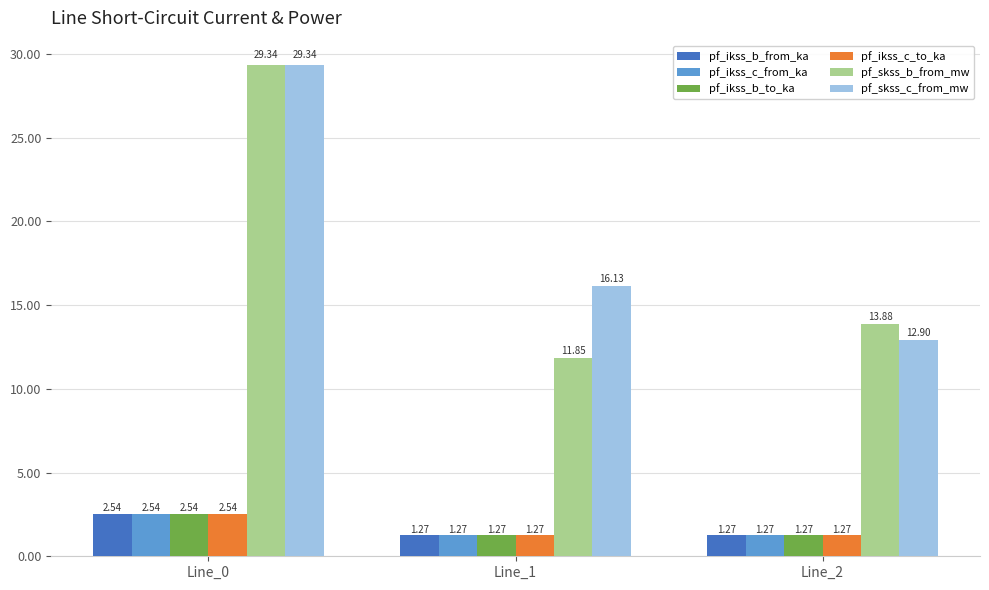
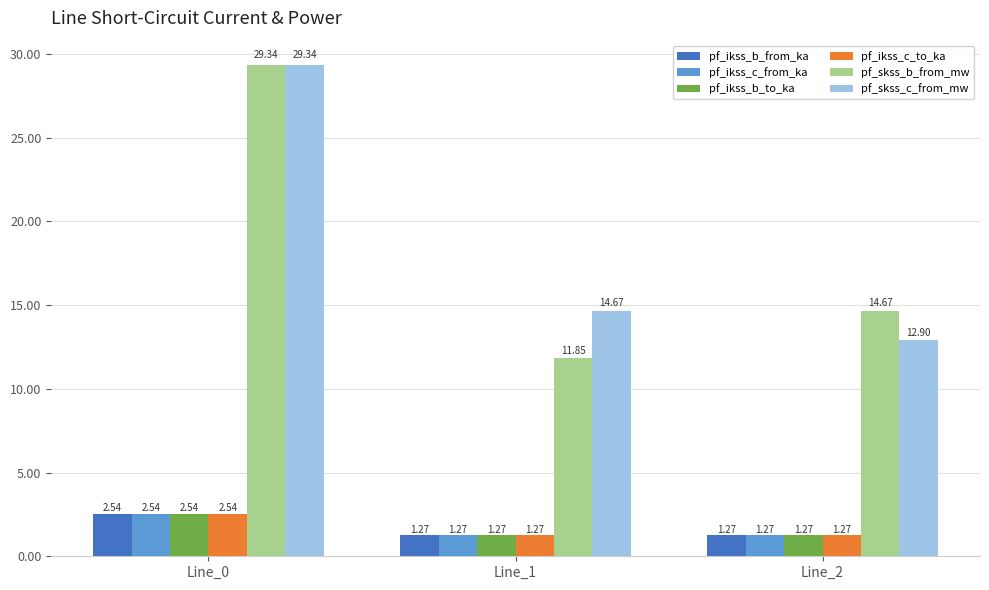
pf_skss_c_from_mw, Line_1: 16.13 -> 14.67
pf_skss_b_from_mw, Line_2: 13.88 -> 14.67
